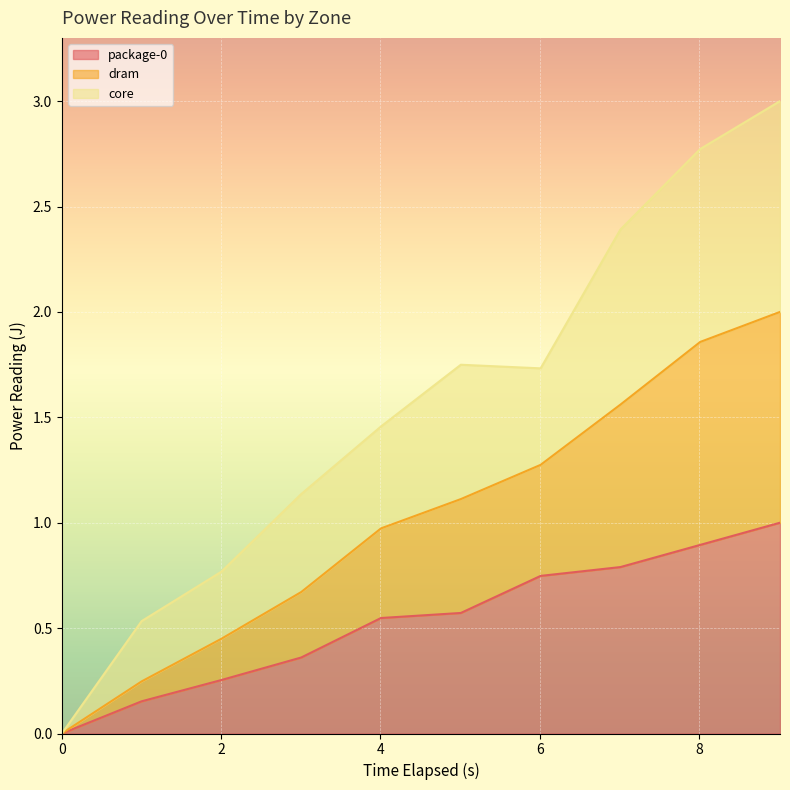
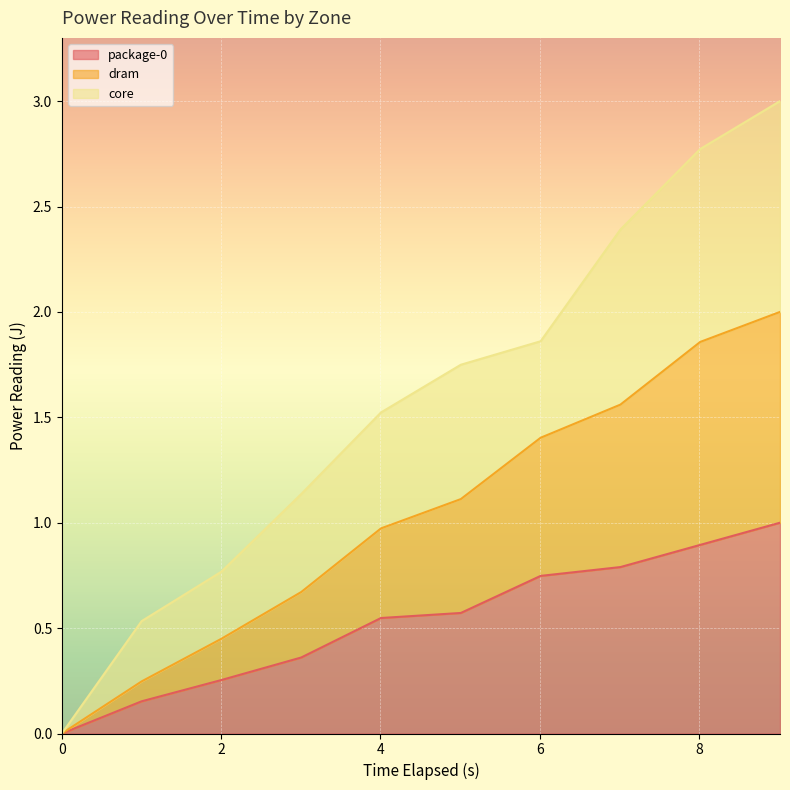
core, 4: 0.48 -> 0.55
dram, 6: 0.53 -> 0.66
